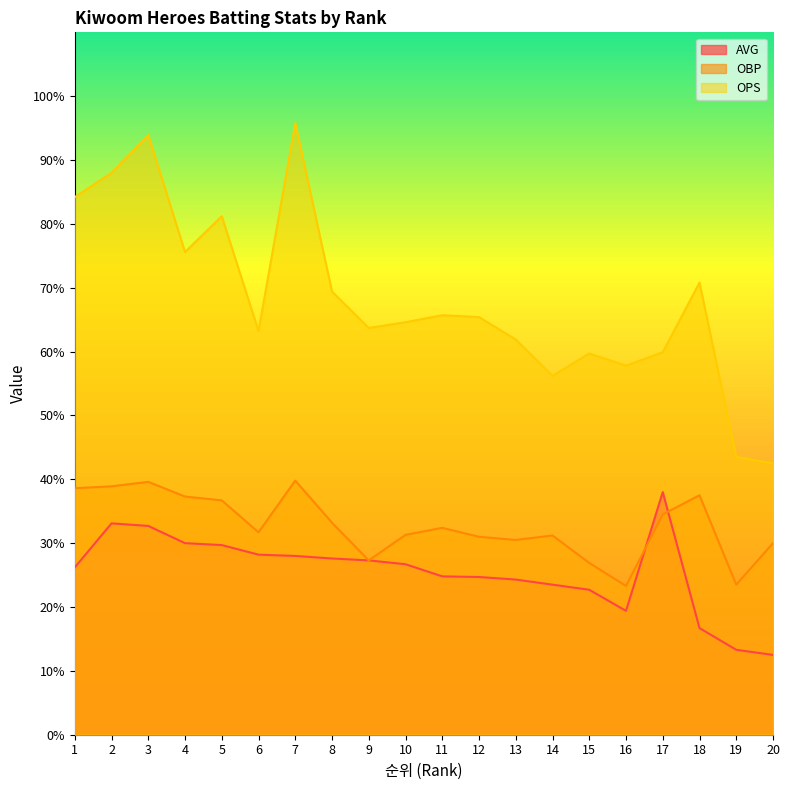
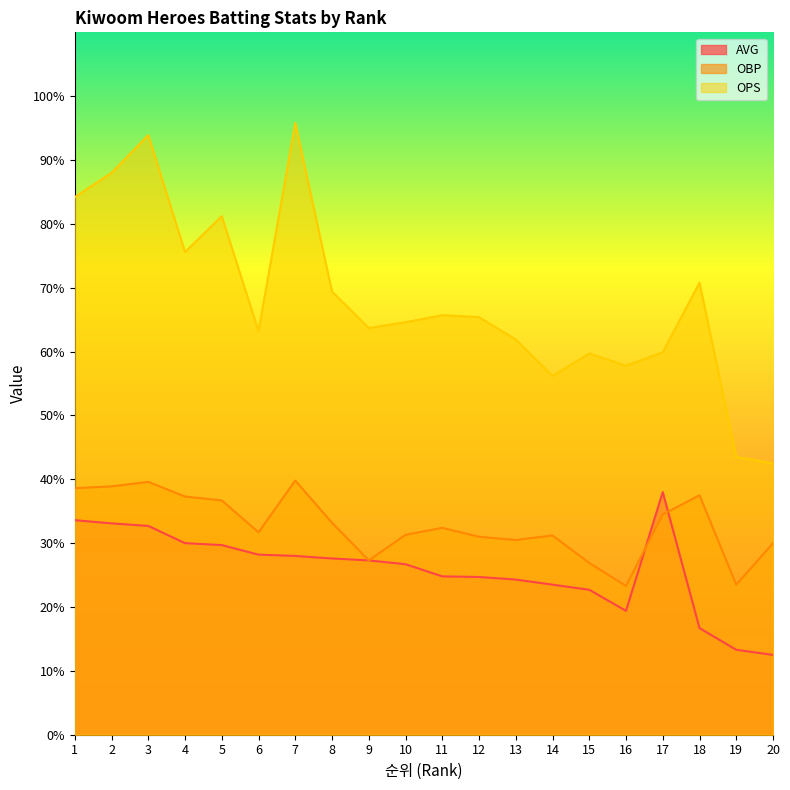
AVG, 1: 26% -> 34%
